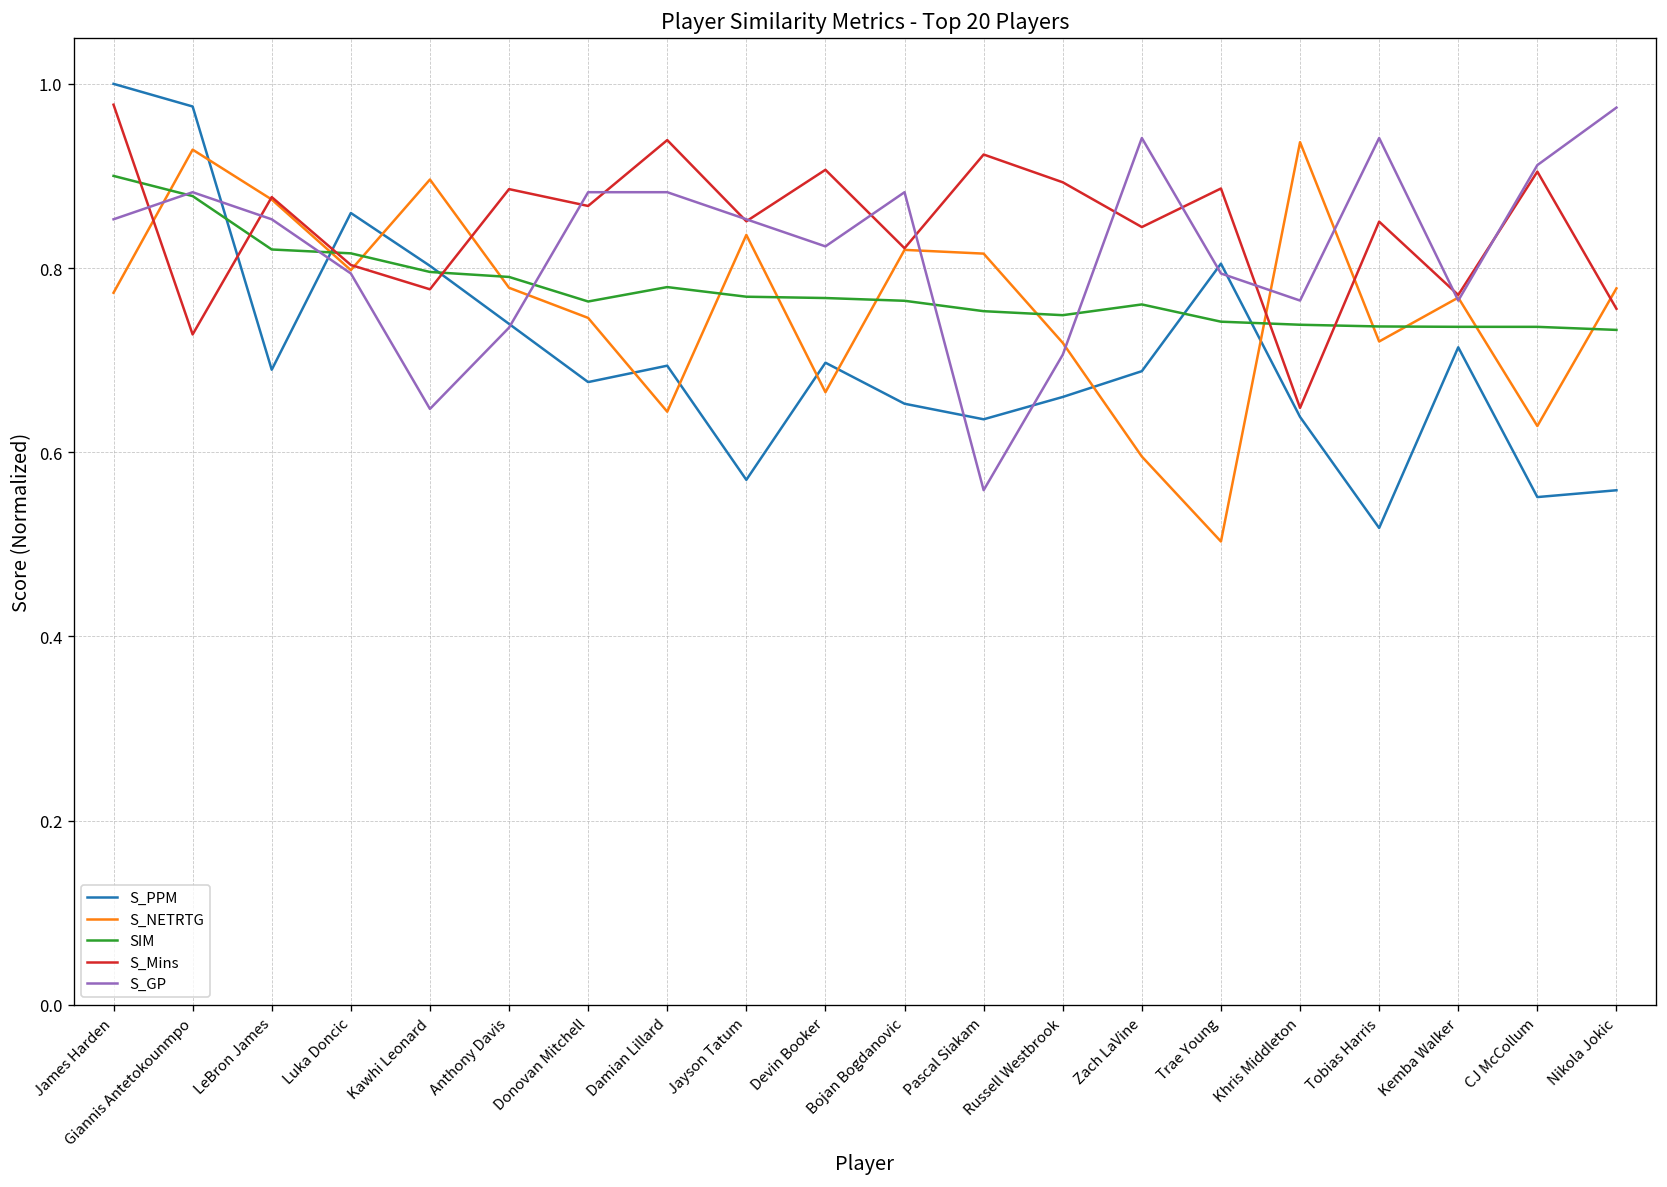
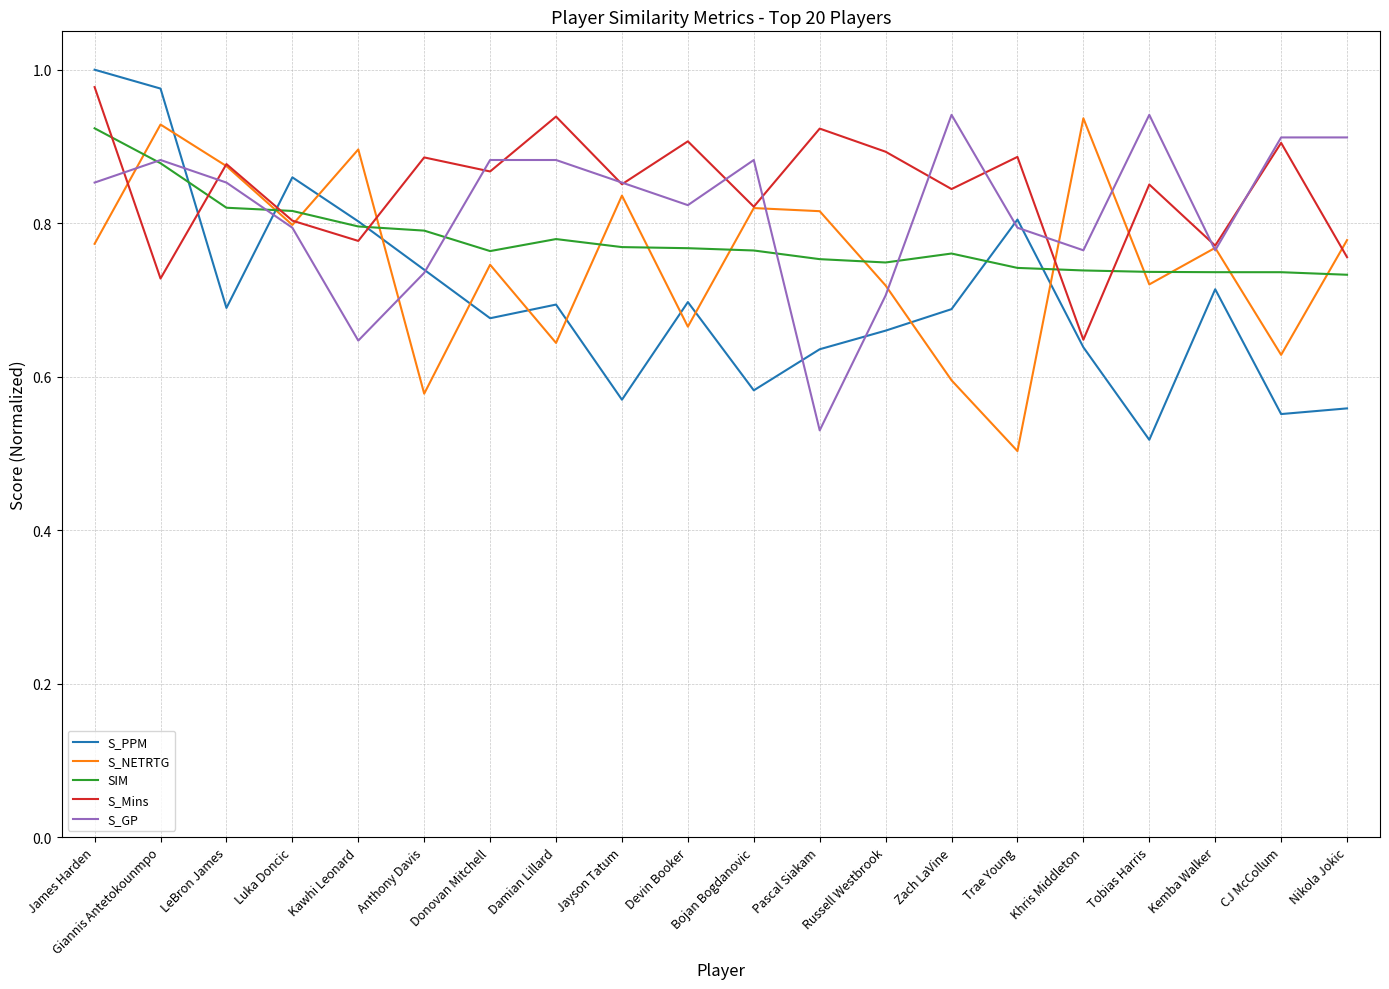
SIM, James Harden: 0.90 -> 0.92
S_NETRTG, Anthony Davis: 0.78 -> 0.58
S_PPM, Bojan Bogdanovic: 0.65 -> 0.58
S_GP, Pascal Siakam: 0.56 -> 0.53
S_GP, Nikola Jokic: 0.97 -> 0.91
